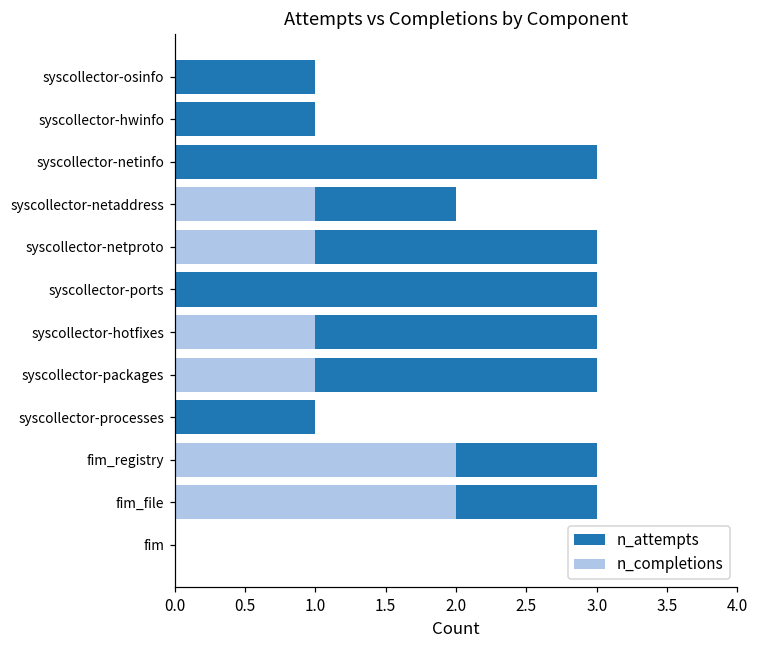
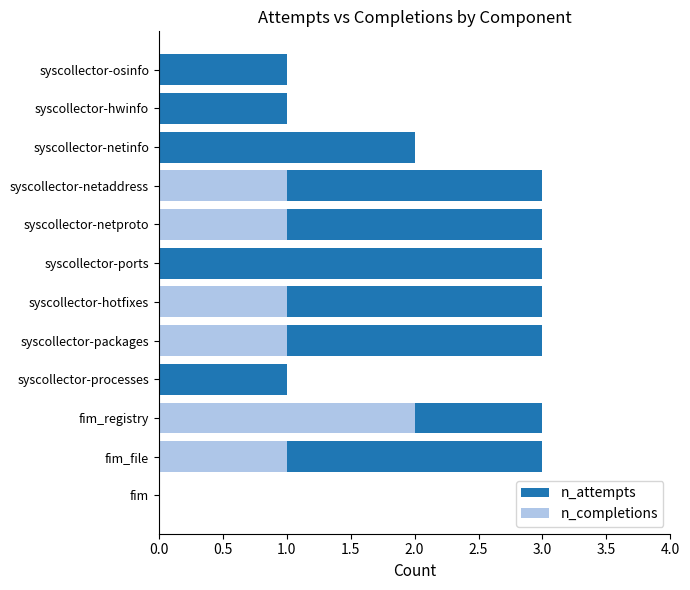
n_attempts, syscollector-netinfo: 3 -> 2
n_attempts, syscollector-netaddress: 2 -> 3
n_completions, fim_file: 2 -> 1
